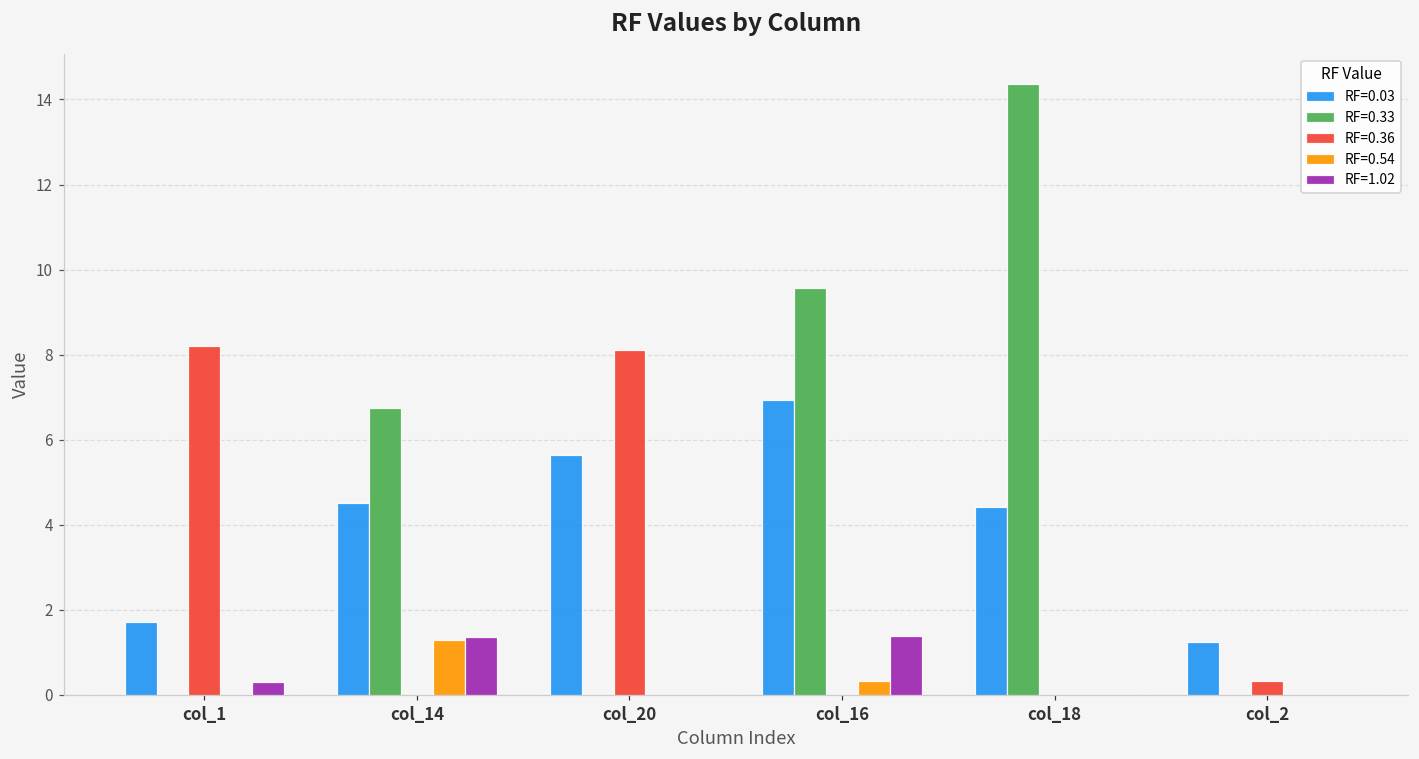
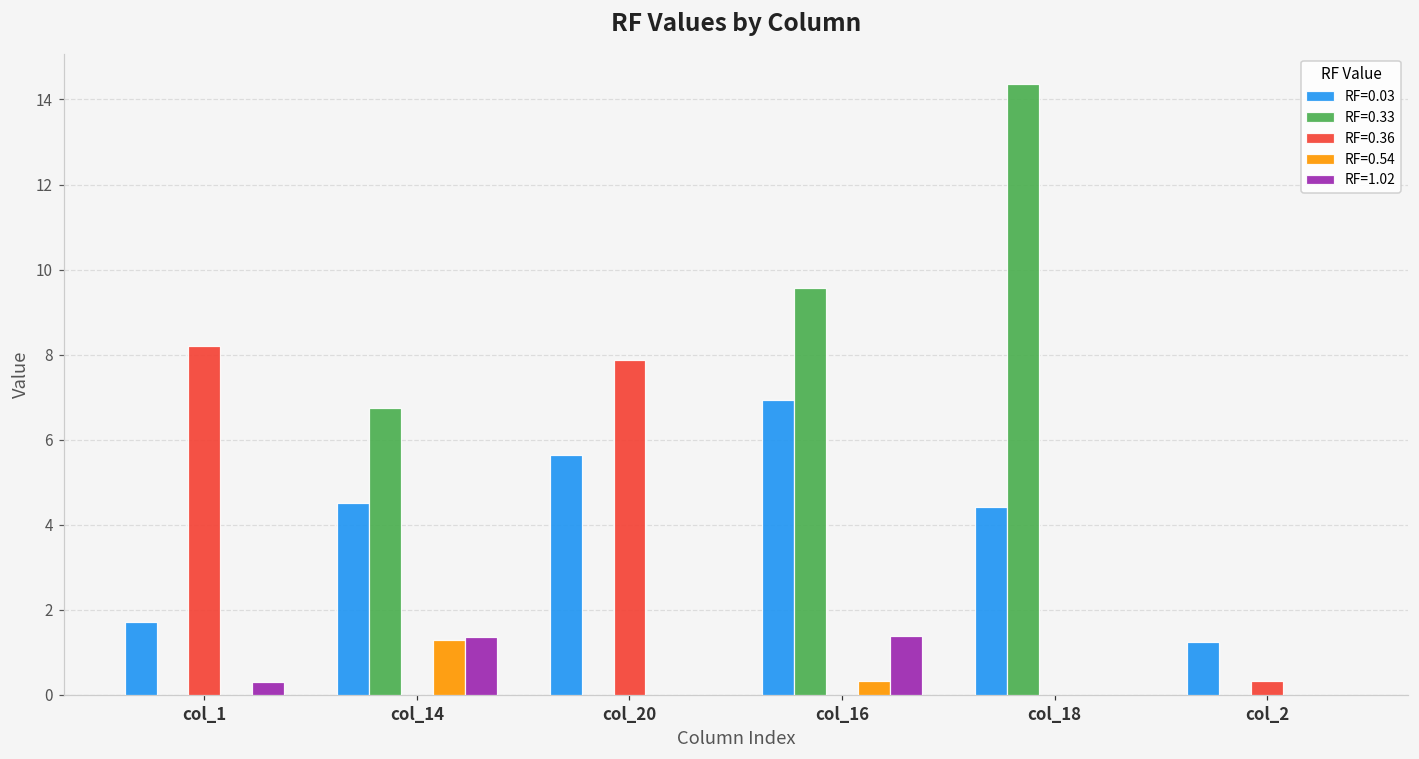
RF=0.36, col_20: 8.1 -> 7.9
